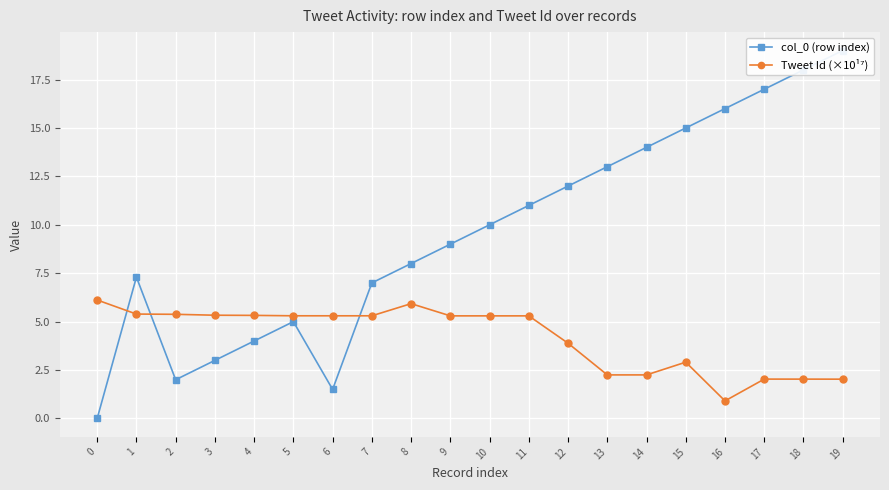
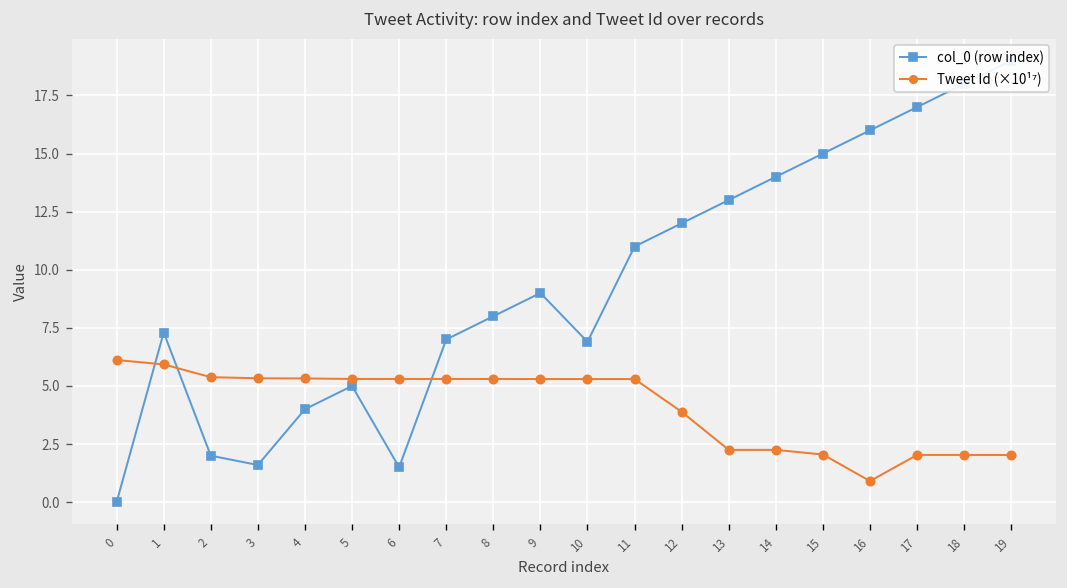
Tweet Id (×10¹⁷), 1: 5.4 -> 5.9
col_0 (row index), 3: 3.0 -> 1.6
Tweet Id (×10¹⁷), 8: 5.9 -> 5.3
col_0 (row index), 10: 10.0 -> 6.9
Tweet Id (×10¹⁷), 15: 2.9 -> 2.1
